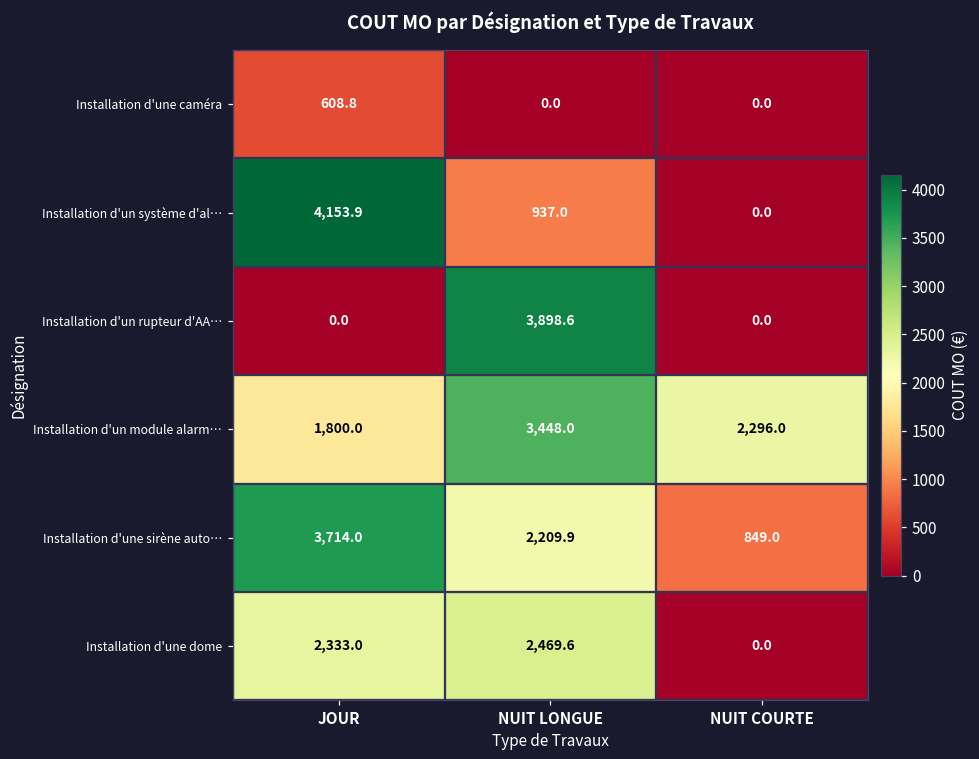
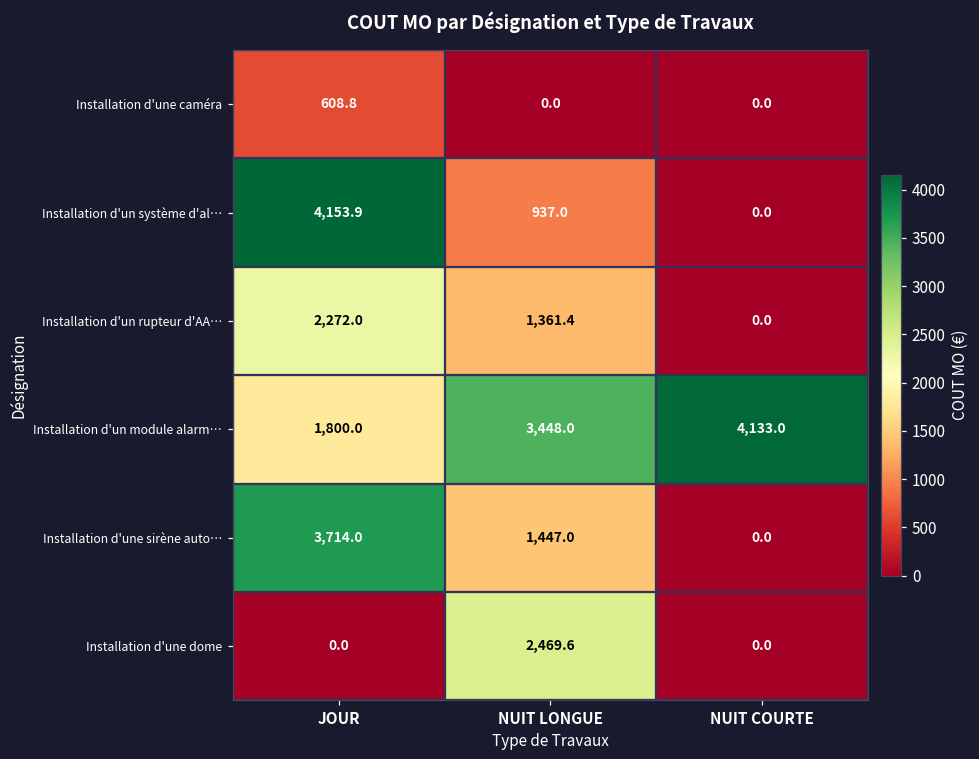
Installation d'un rupteur d'AA…, JOUR: 0.0 -> 2,272.0
Installation d'un rupteur d'AA…, NUIT LONGUE: 3,898.6 -> 1,361.4
Installation d'un module alarm…, NUIT COURTE: 2,296.0 -> 4,133.0
Installation d'une sirène auto…, NUIT LONGUE: 2,209.9 -> 1,447.0
Installation d'une sirène auto…, NUIT COURTE: 849.0 -> 0.0
Installation d'une dome, JOUR: 2,333.0 -> 0.0
